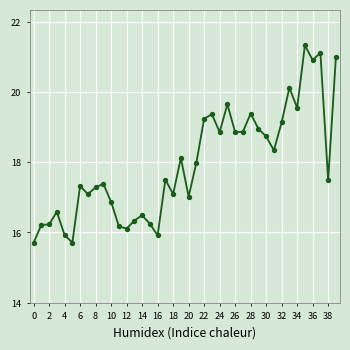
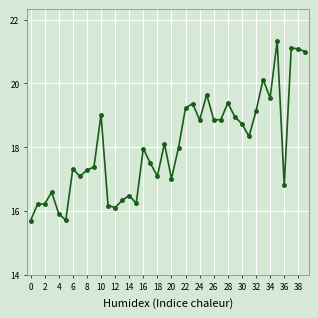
10: 16.9 -> 19.0
16: 15.9 -> 18.0
36: 20.9 -> 16.8
38: 17.5 -> 21.1
